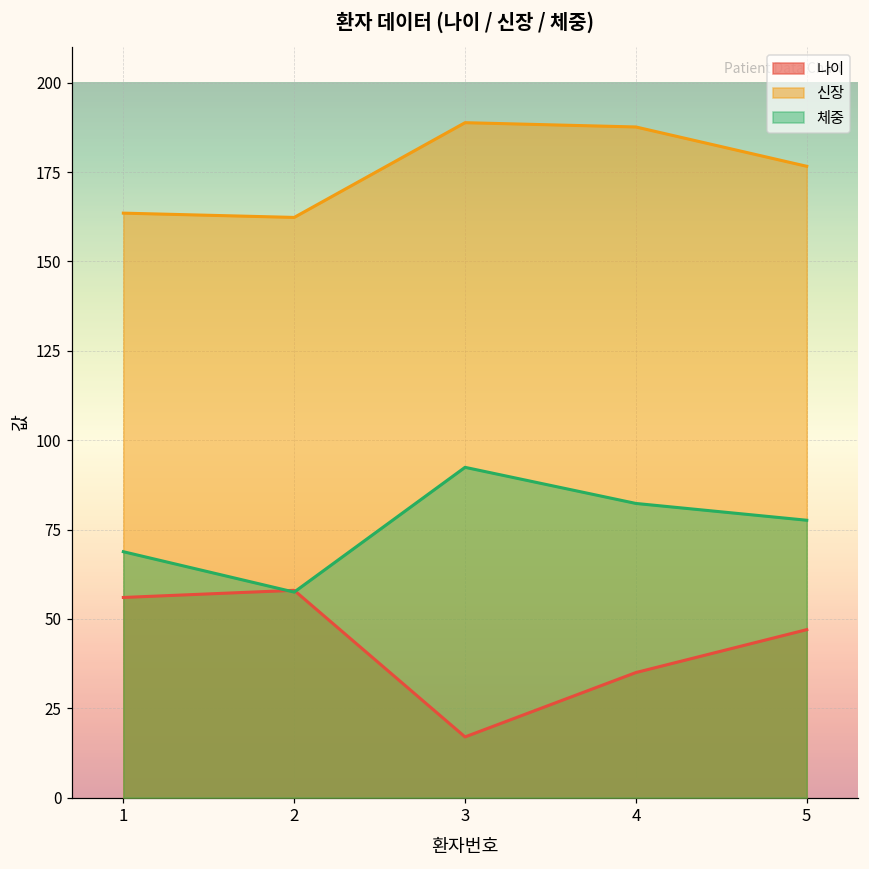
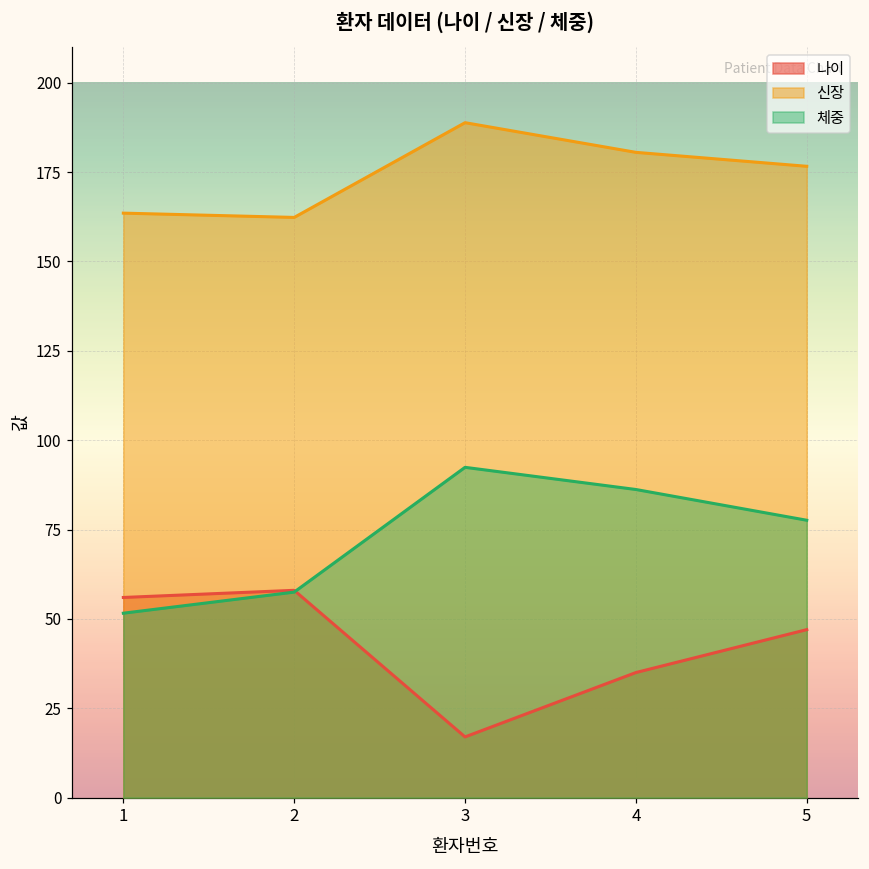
체중, 1: 69 -> 52
신장, 4: 188 -> 181
체중, 4: 82 -> 86
